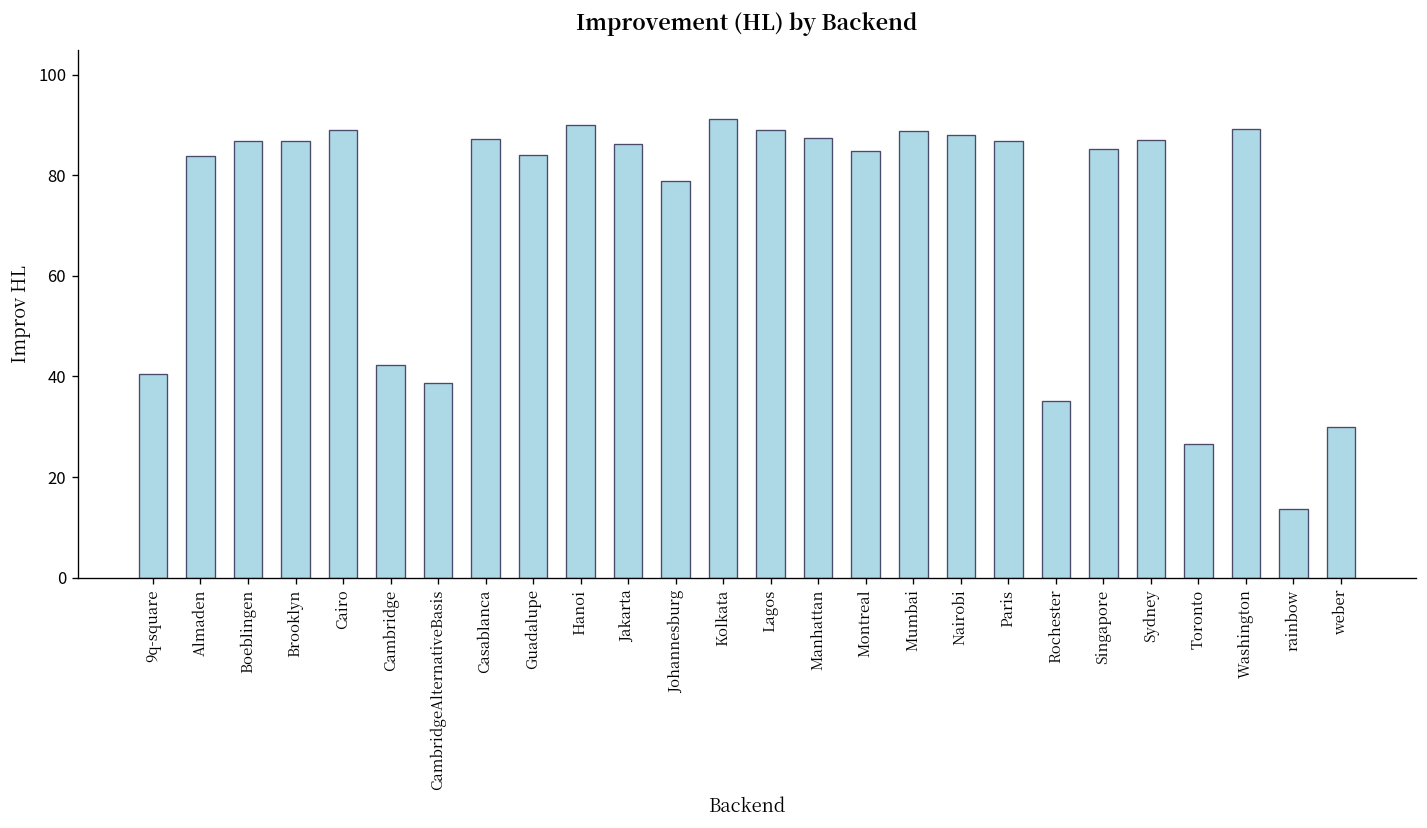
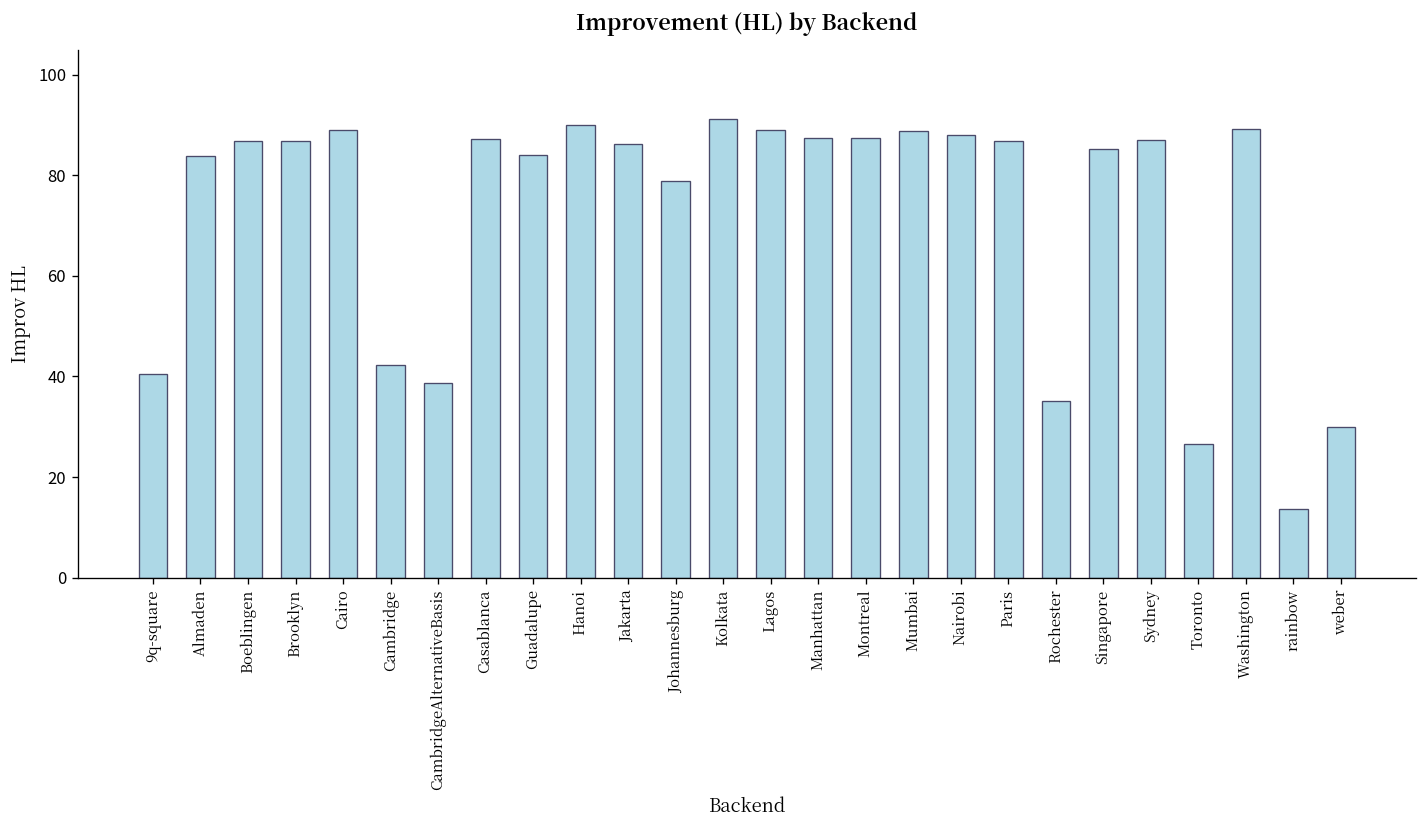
Montreal: 85 -> 87
